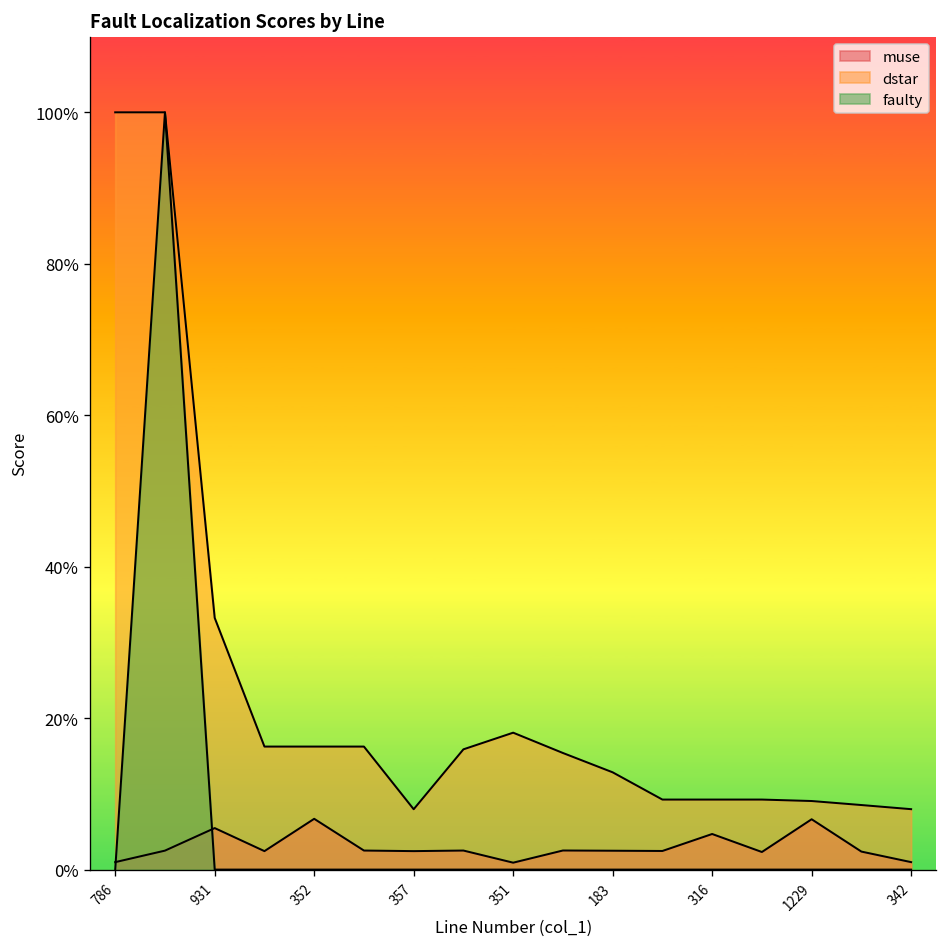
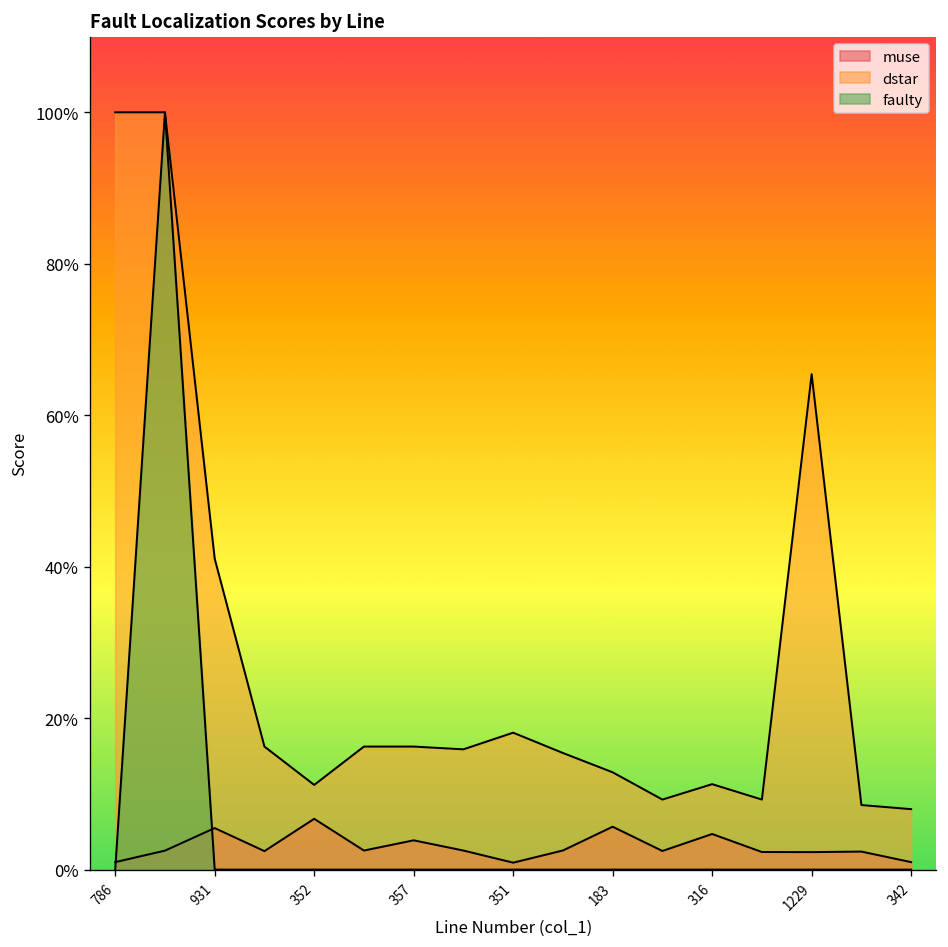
dstar, 931: 33% -> 41%
dstar, 352: 16% -> 11%
muse, 357: 2% -> 4%
dstar, 357: 8% -> 16%
muse, 183: 2% -> 6%
dstar, 316: 9% -> 11%
muse, 1229: 7% -> 2%
dstar, 1229: 9% -> 65%
